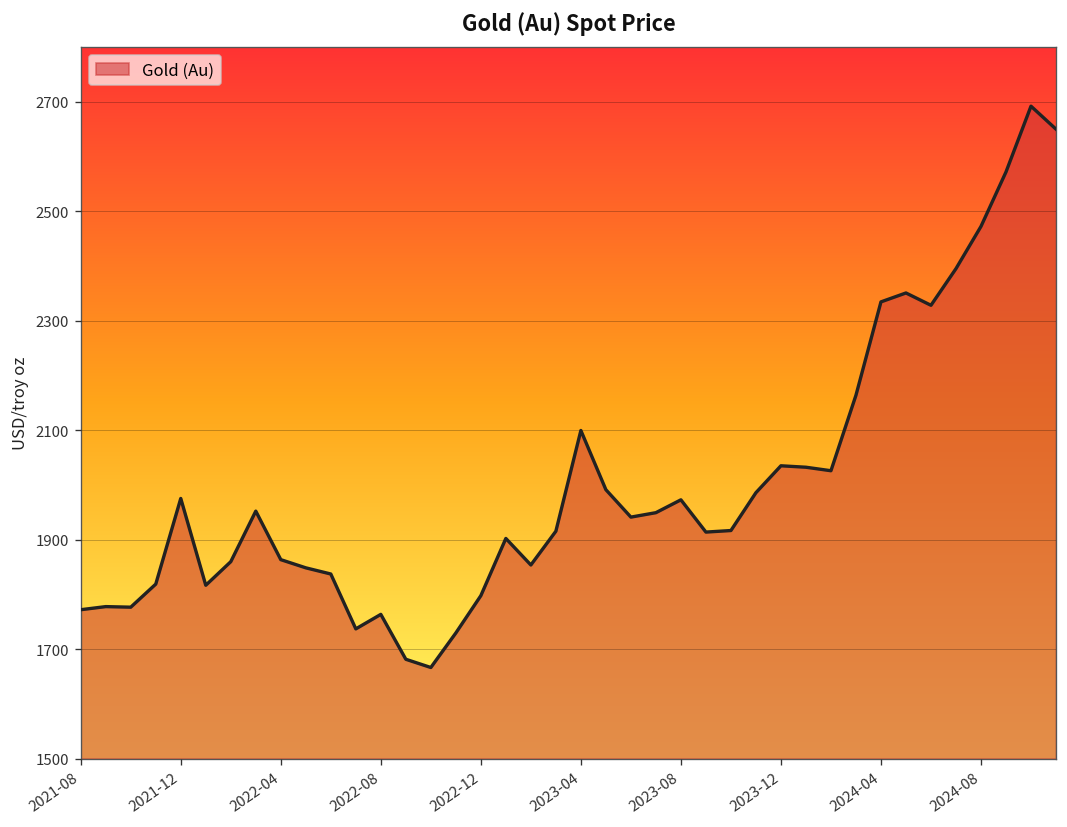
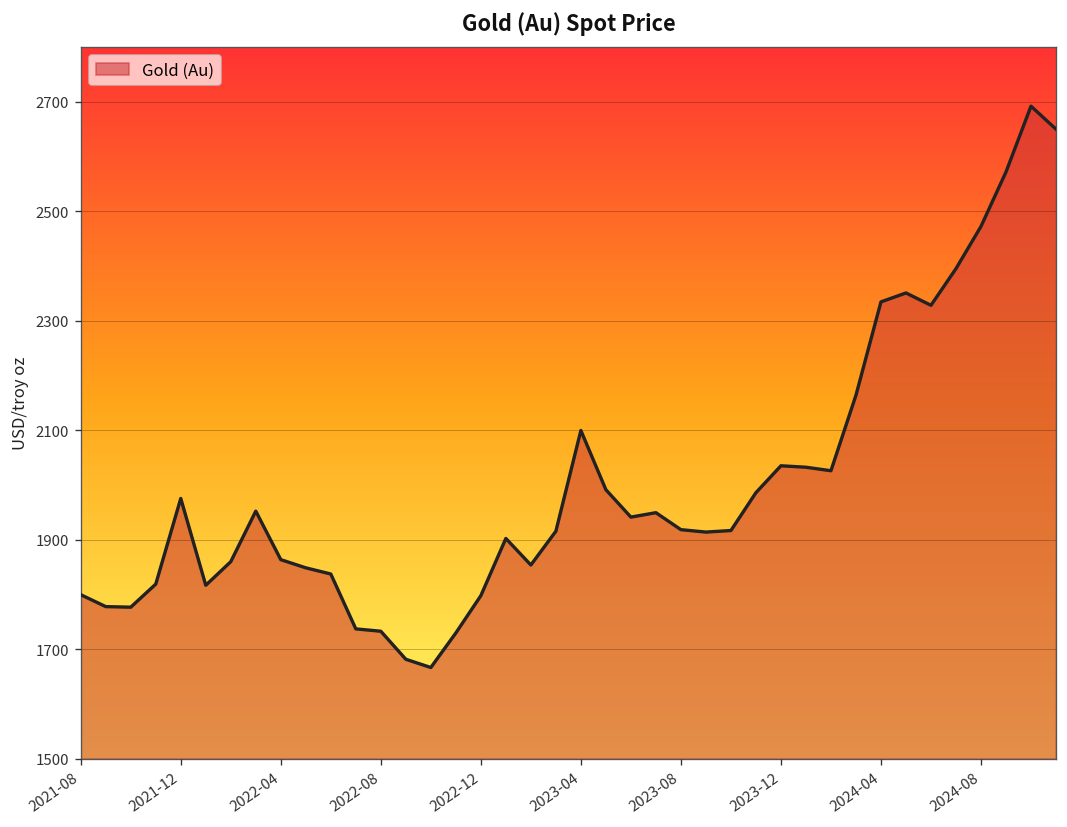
2021-08: 1770 -> 1800
2022-08: 1760 -> 1730
2023-08: 1970 -> 1920
